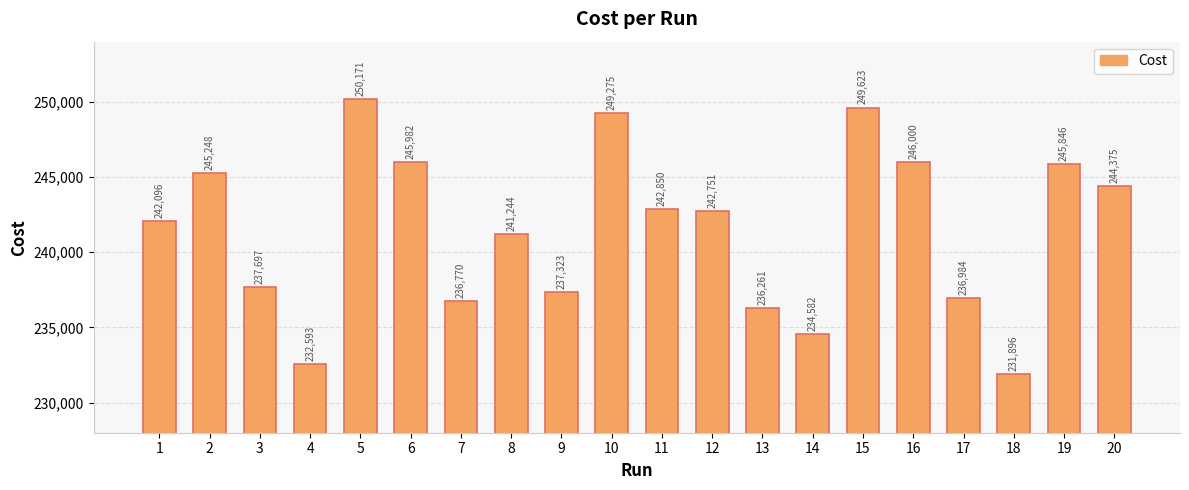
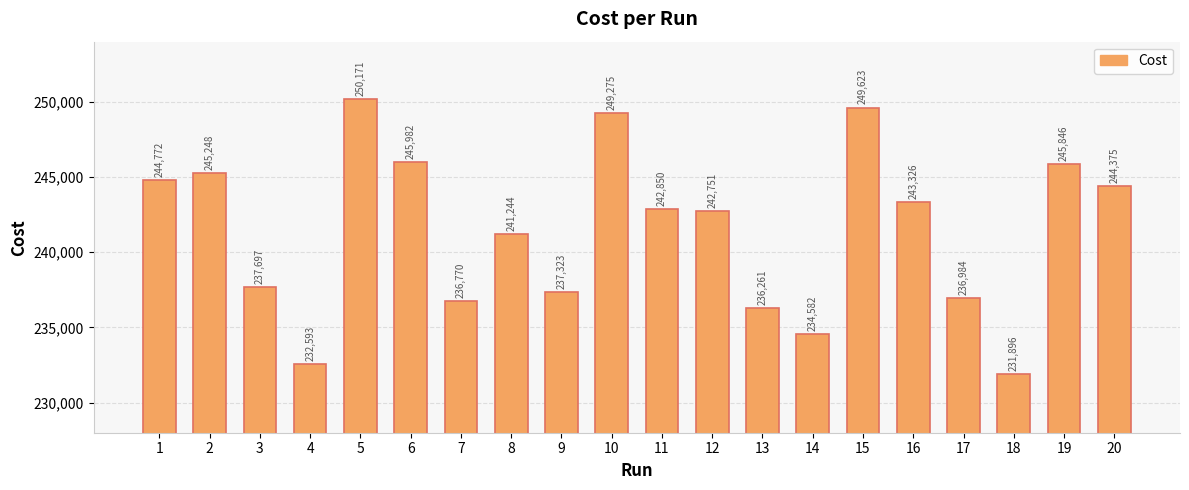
1: 242,096 -> 244,772
16: 246,000 -> 243,326
